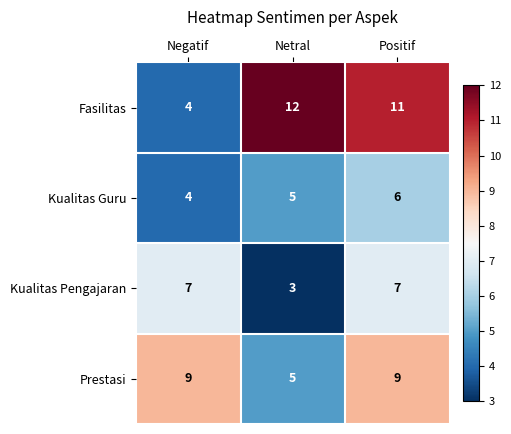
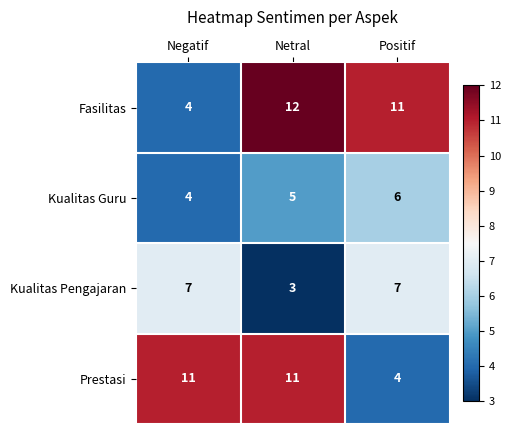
Prestasi, Negatif: 9 -> 11
Prestasi, Netral: 5 -> 11
Prestasi, Positif: 9 -> 4
